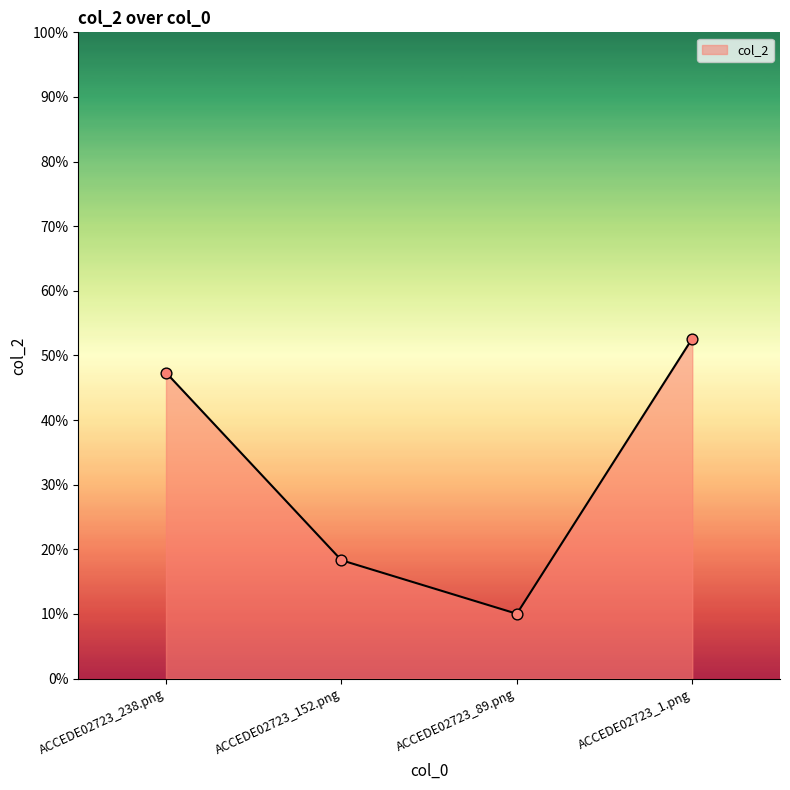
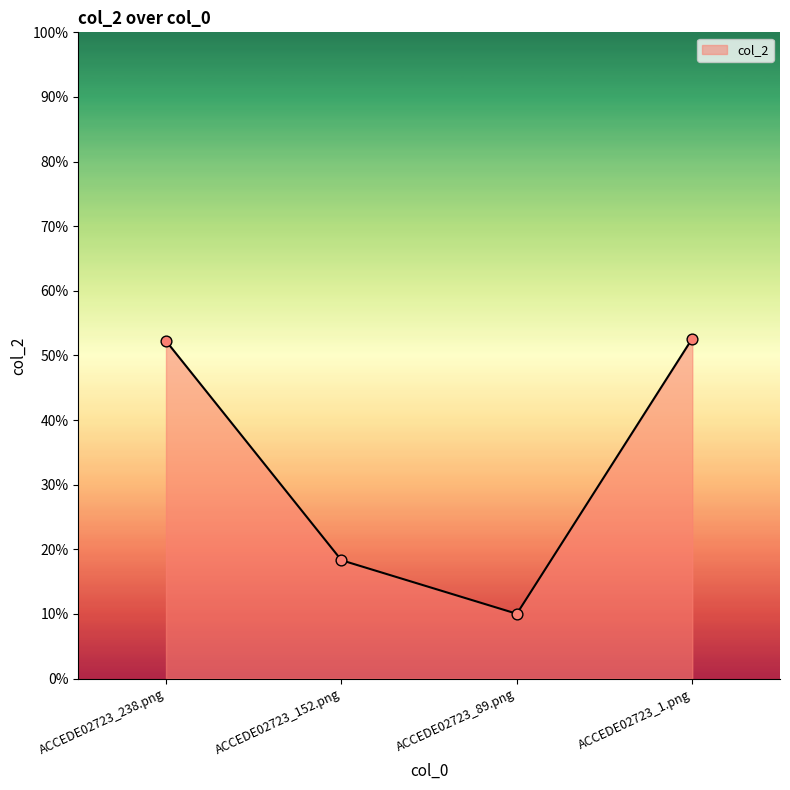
ACCEDE02723_238.png: 47% -> 52%
